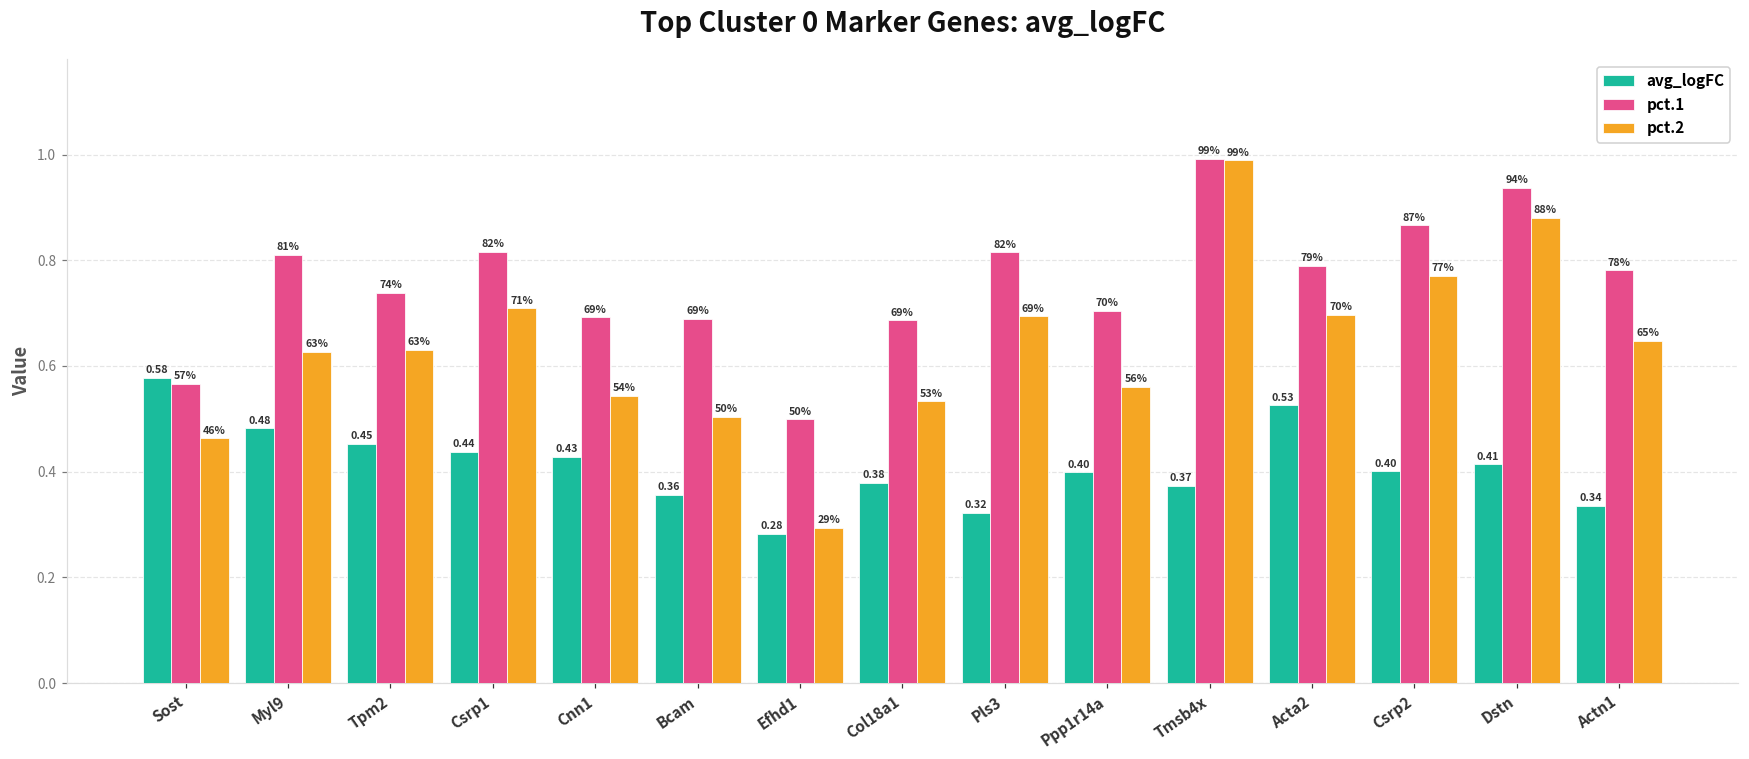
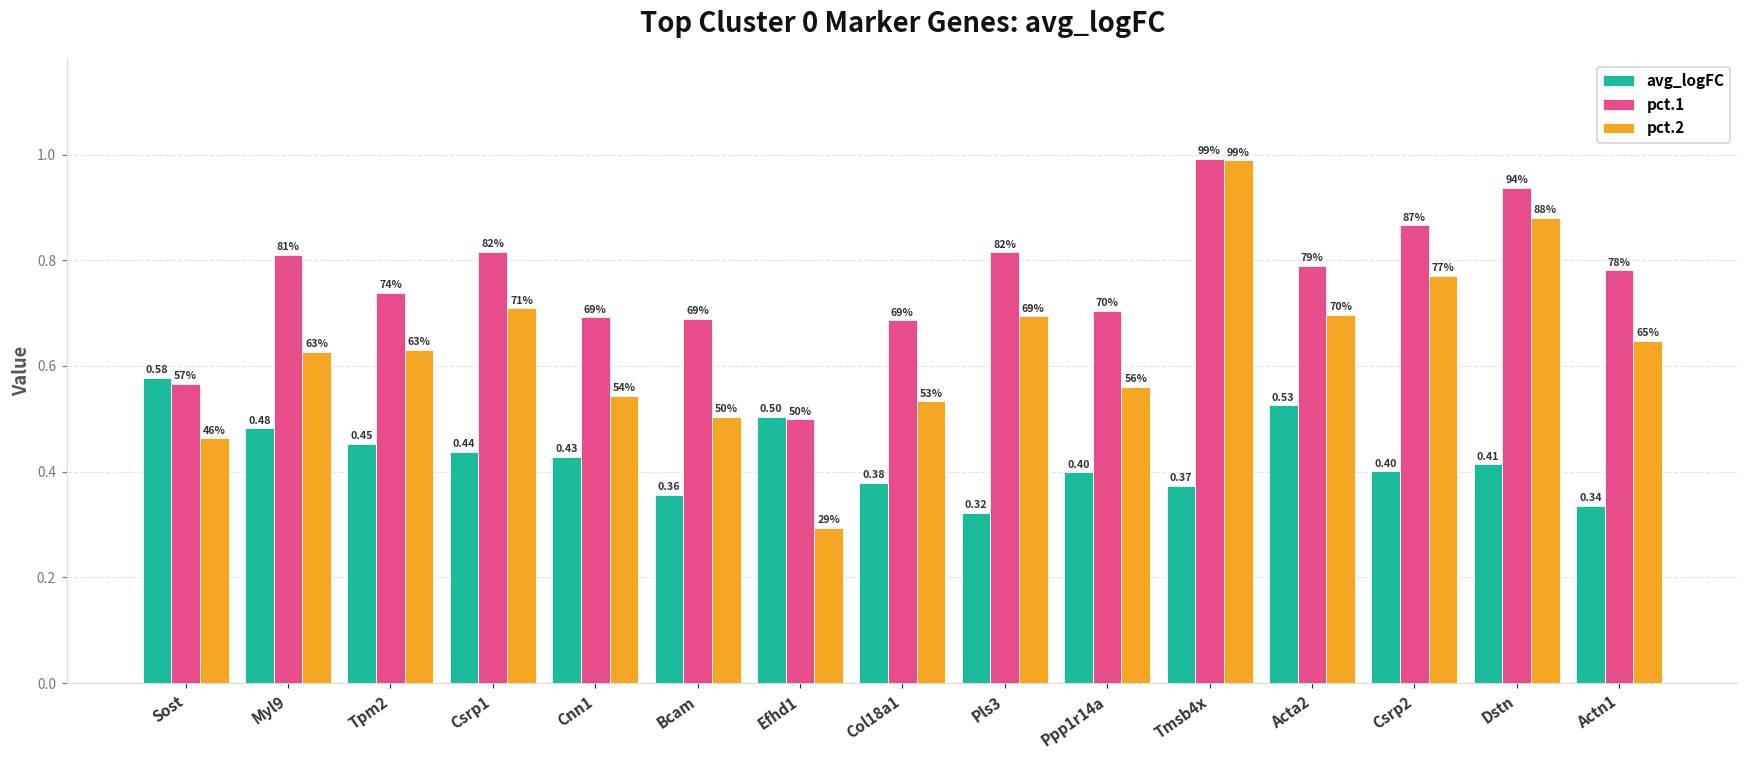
avg_logFC, Efhd1: 0.28 -> 0.50
